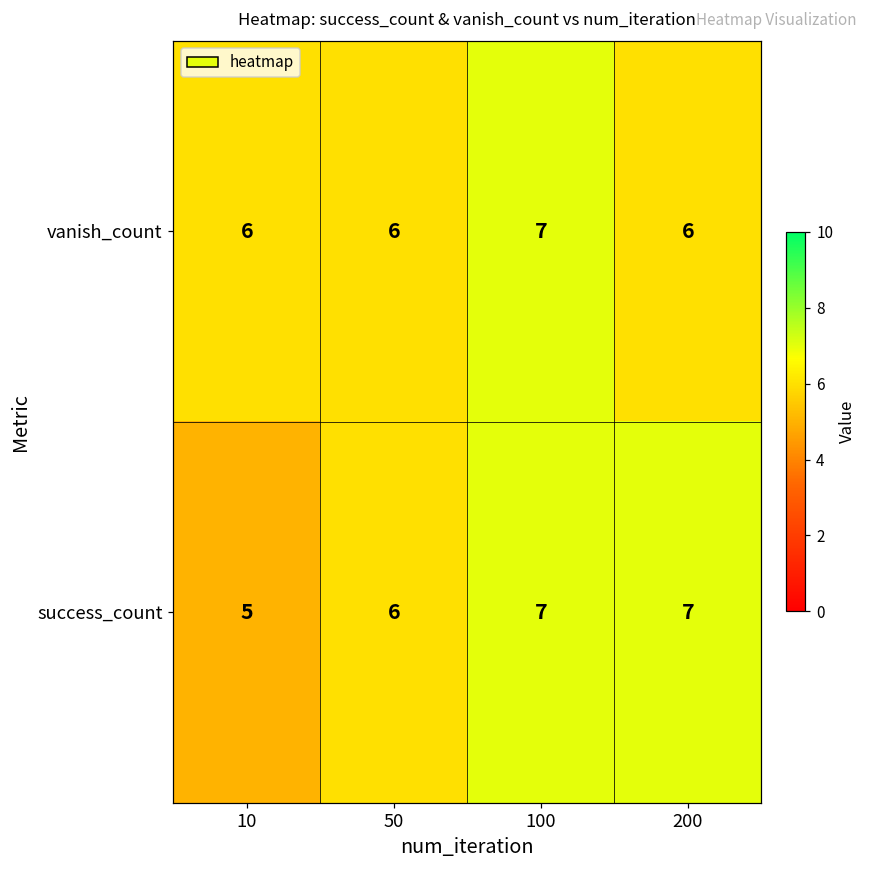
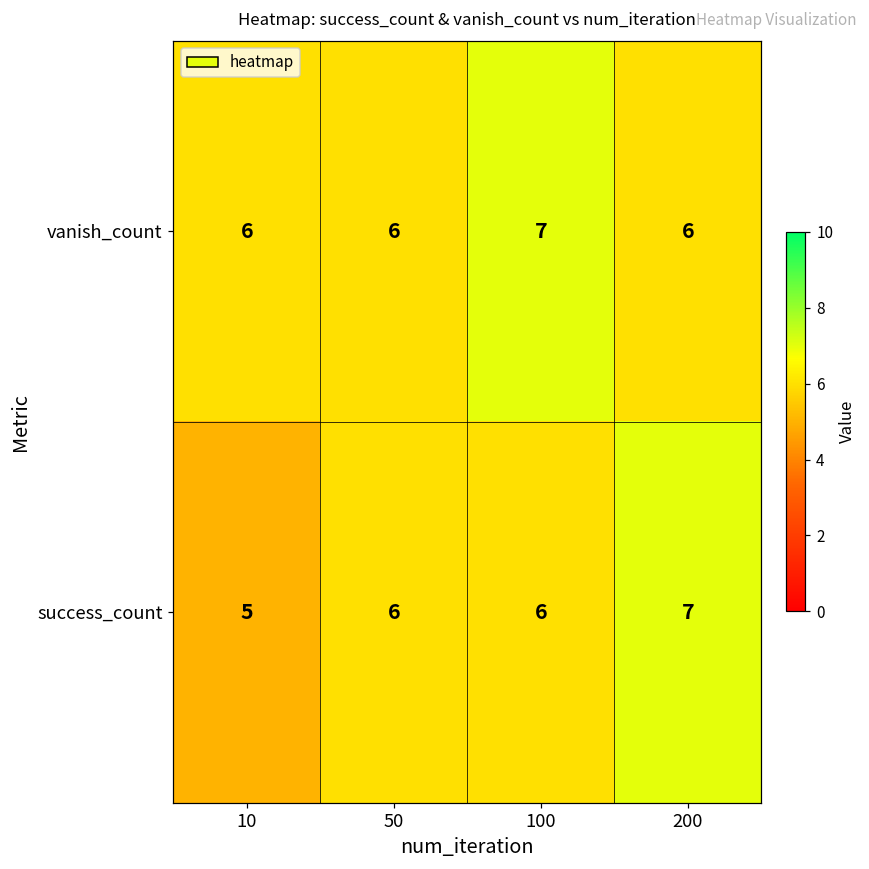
success_count, 100: 7 -> 6
